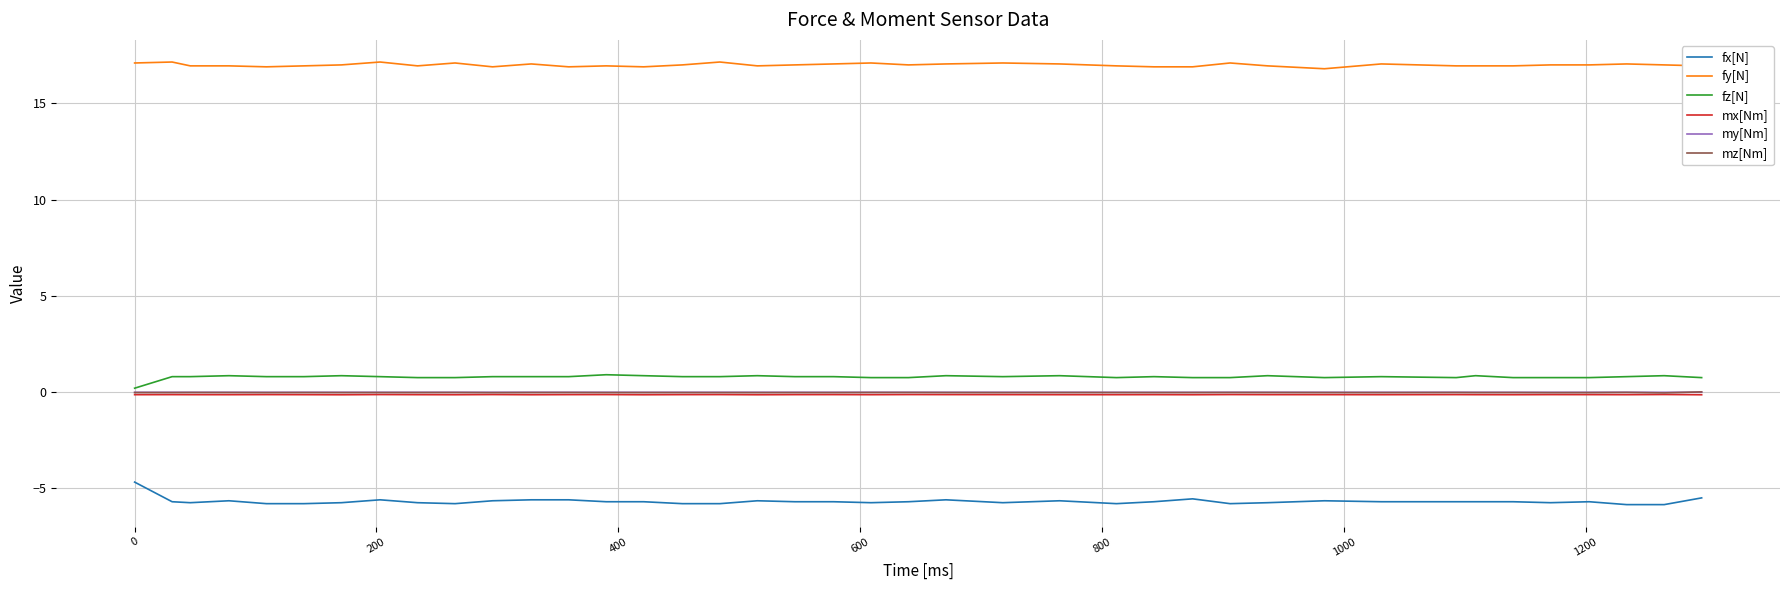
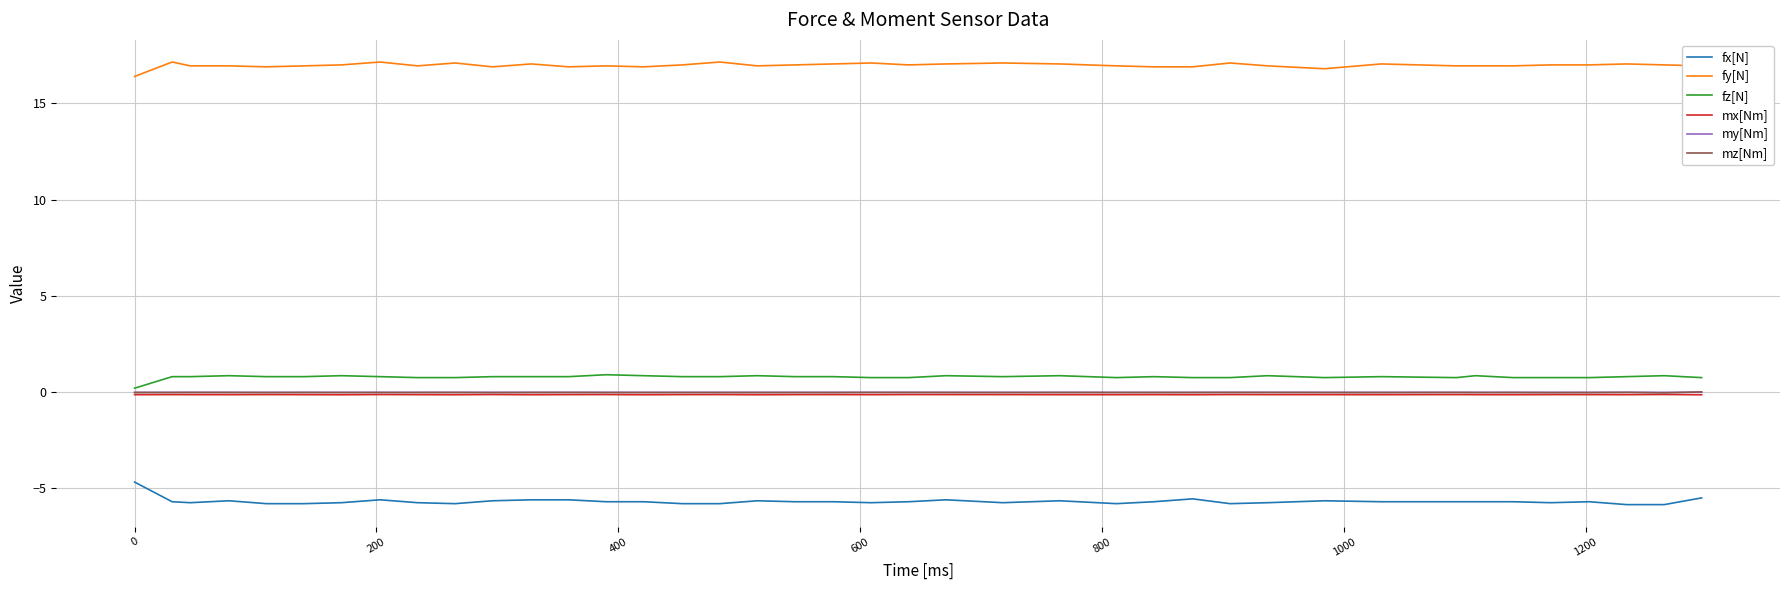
fy[N], 0: 17.1 -> 16.4
